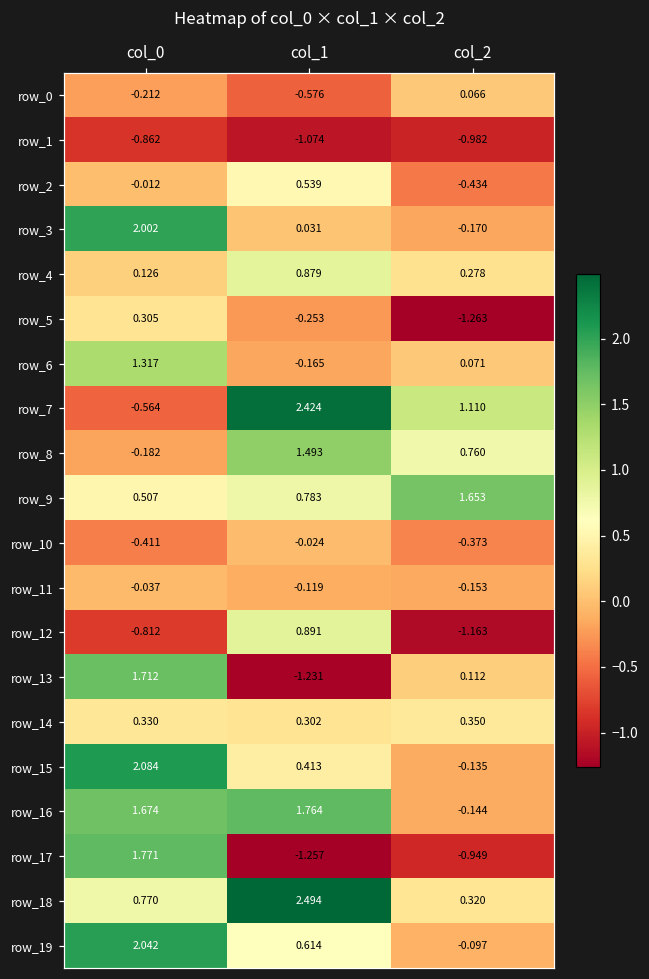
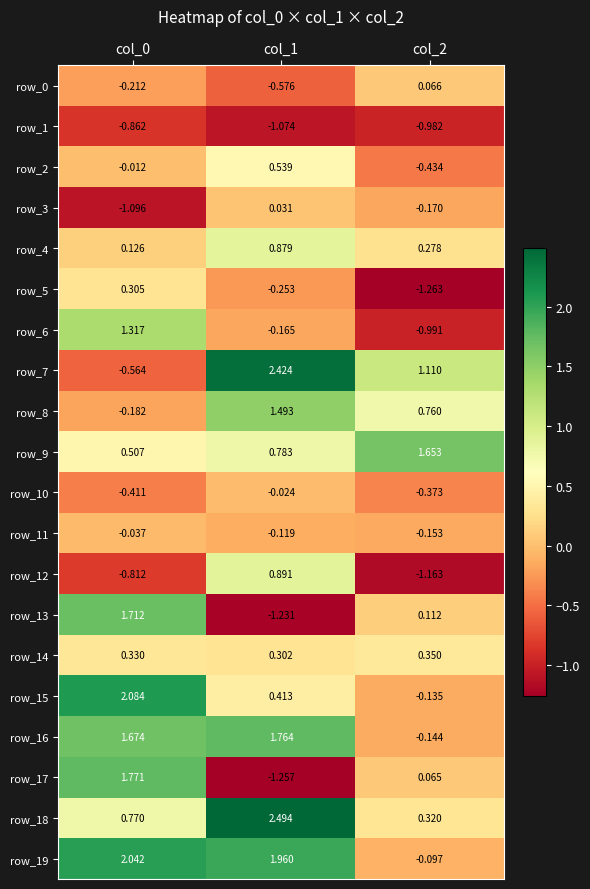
row_3, col_0: 2.002 -> -1.096
row_6, col_2: 0.071 -> -0.991
row_17, col_2: -0.949 -> 0.065
row_19, col_1: 0.614 -> 1.960
